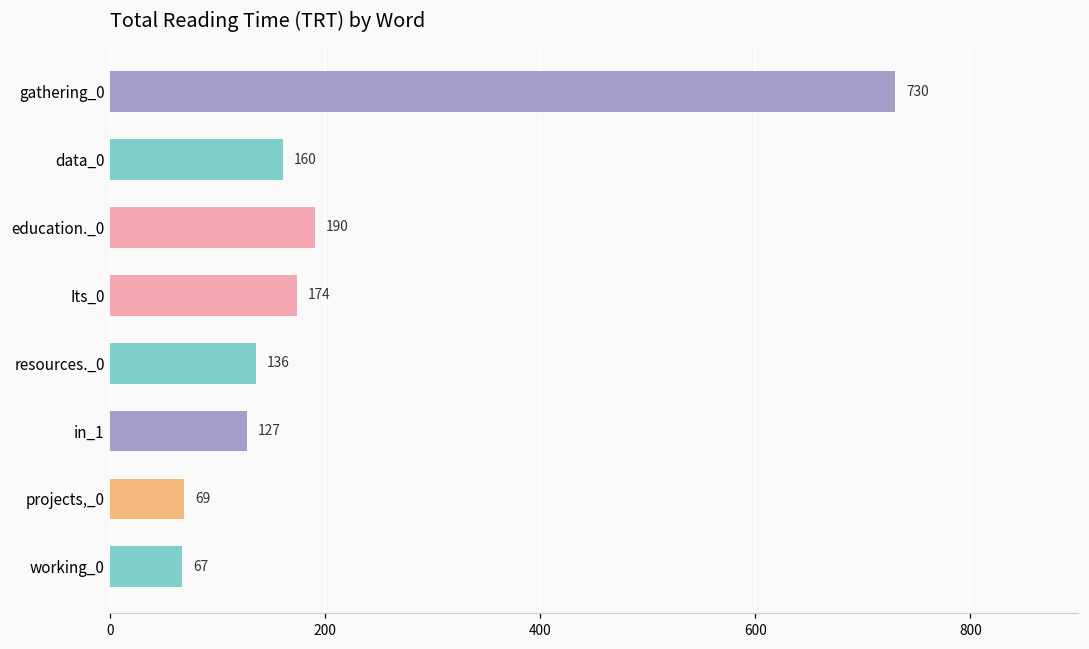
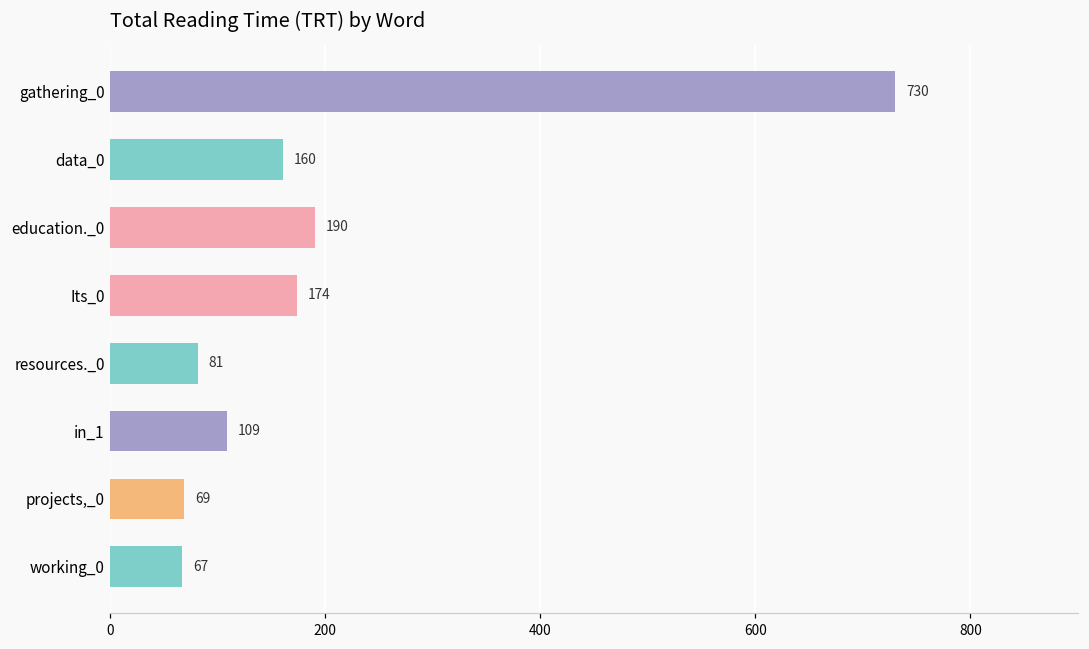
resources._0: 136 -> 81
in_1: 127 -> 109
